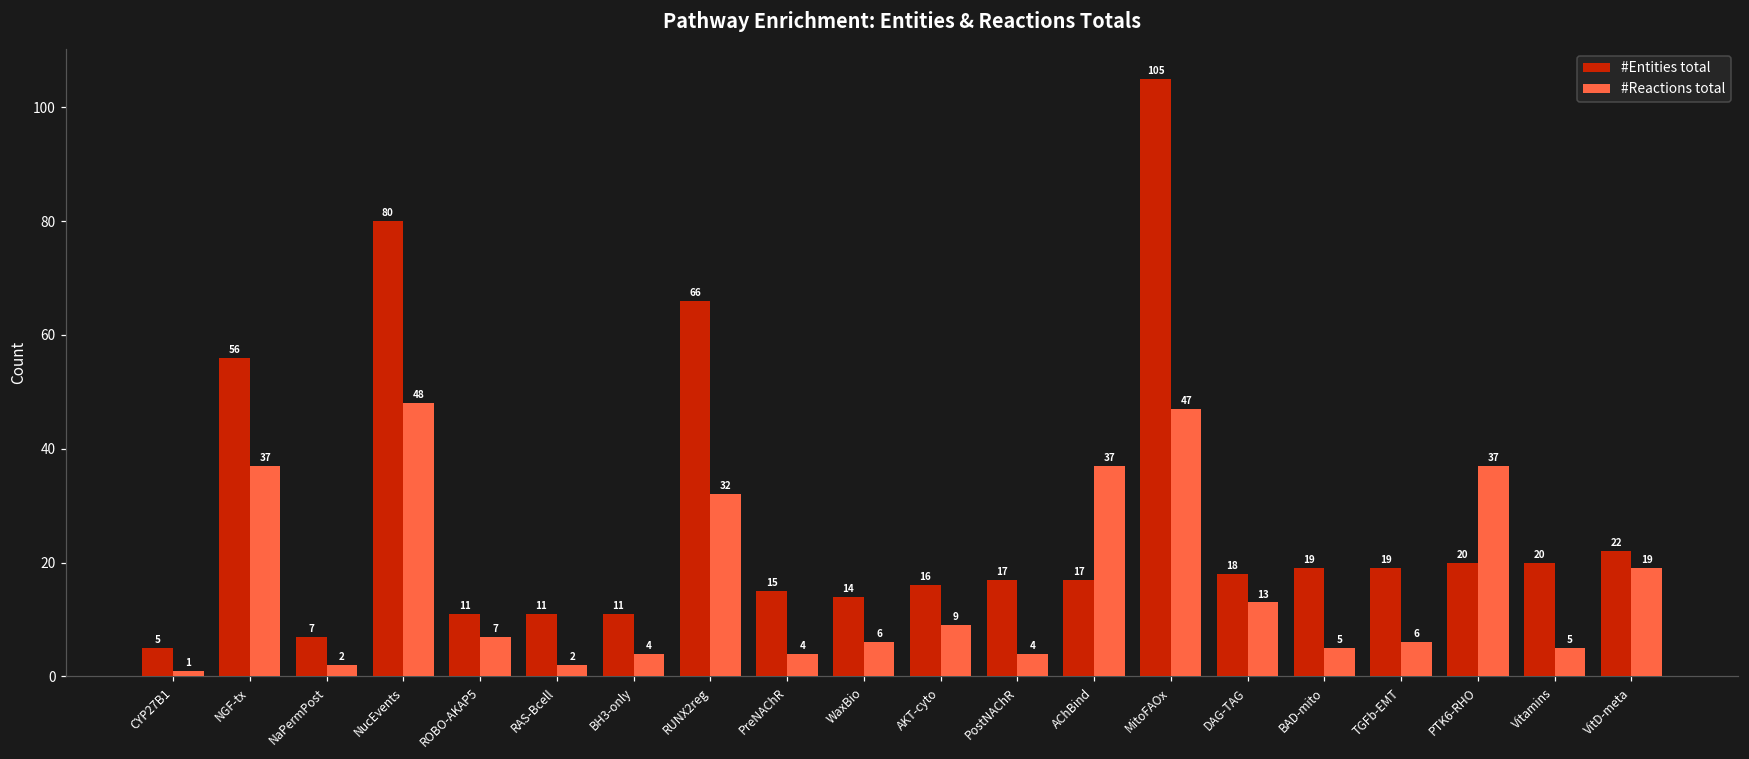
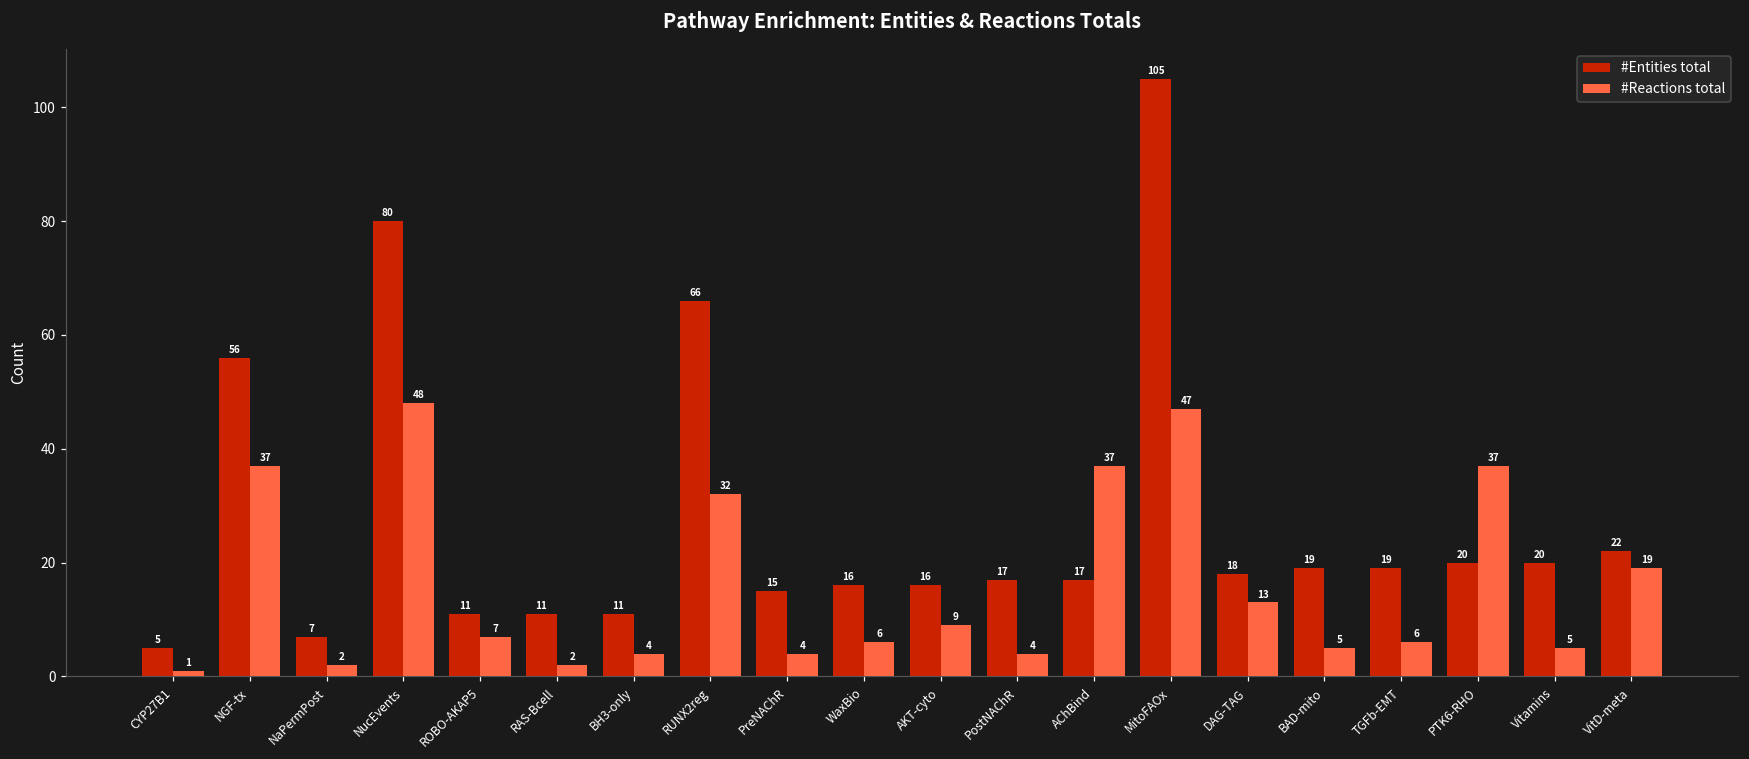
#Entities total, WaxBio: 14 -> 16
